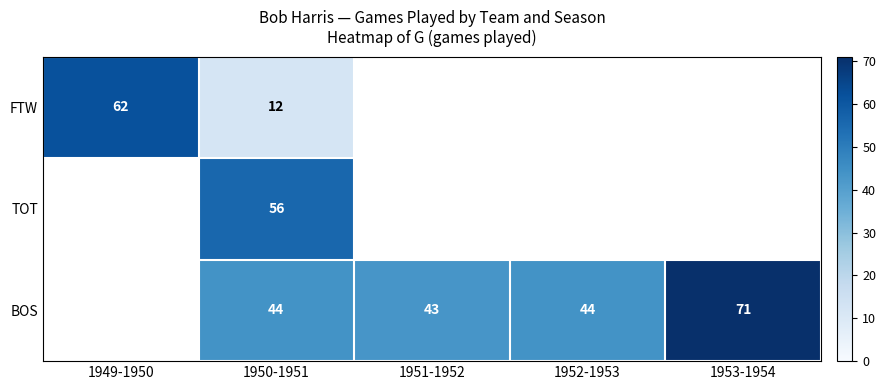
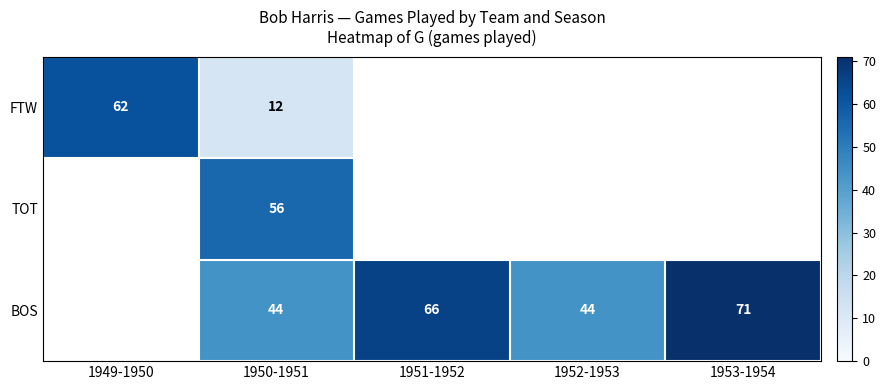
BOS, 1951-1952: 43 -> 66
